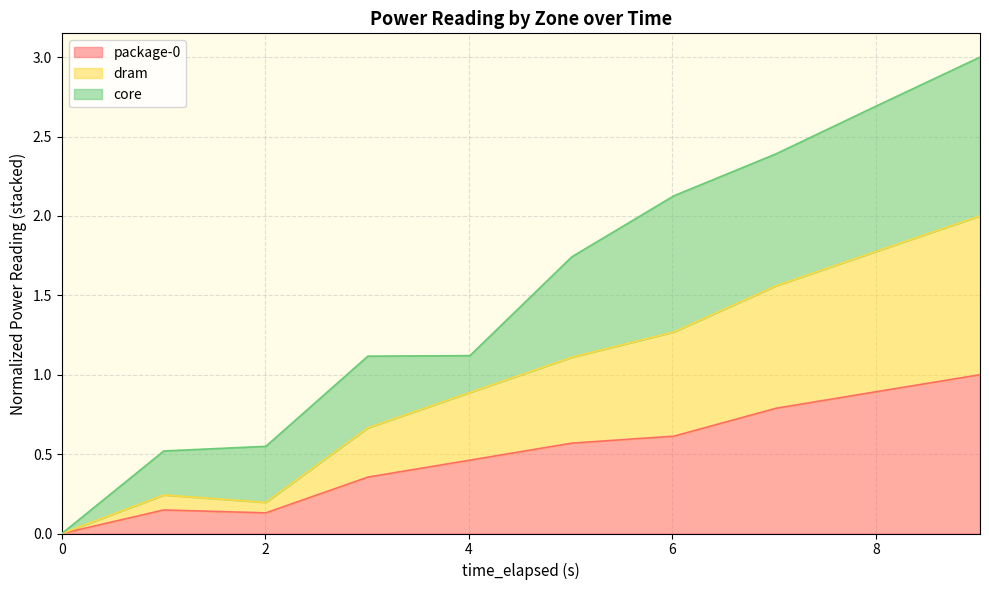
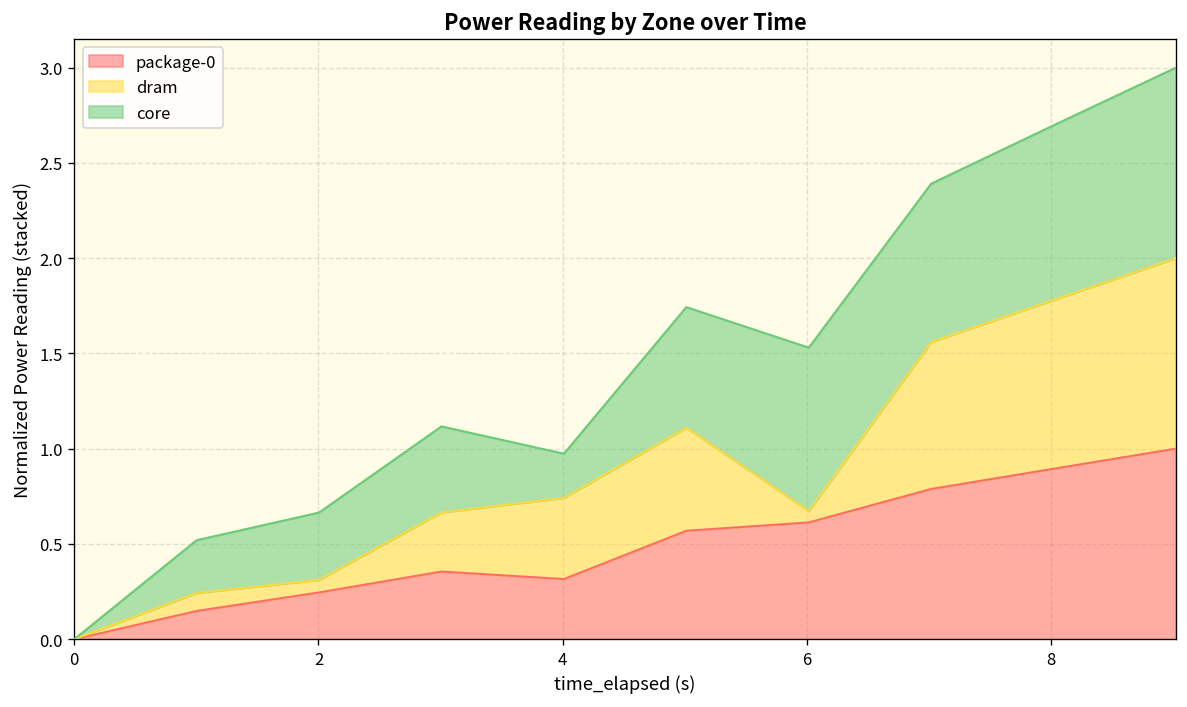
package-0, 2: 0.13 -> 0.25
package-0, 4: 0.46 -> 0.32
dram, 6: 0.66 -> 0.06
